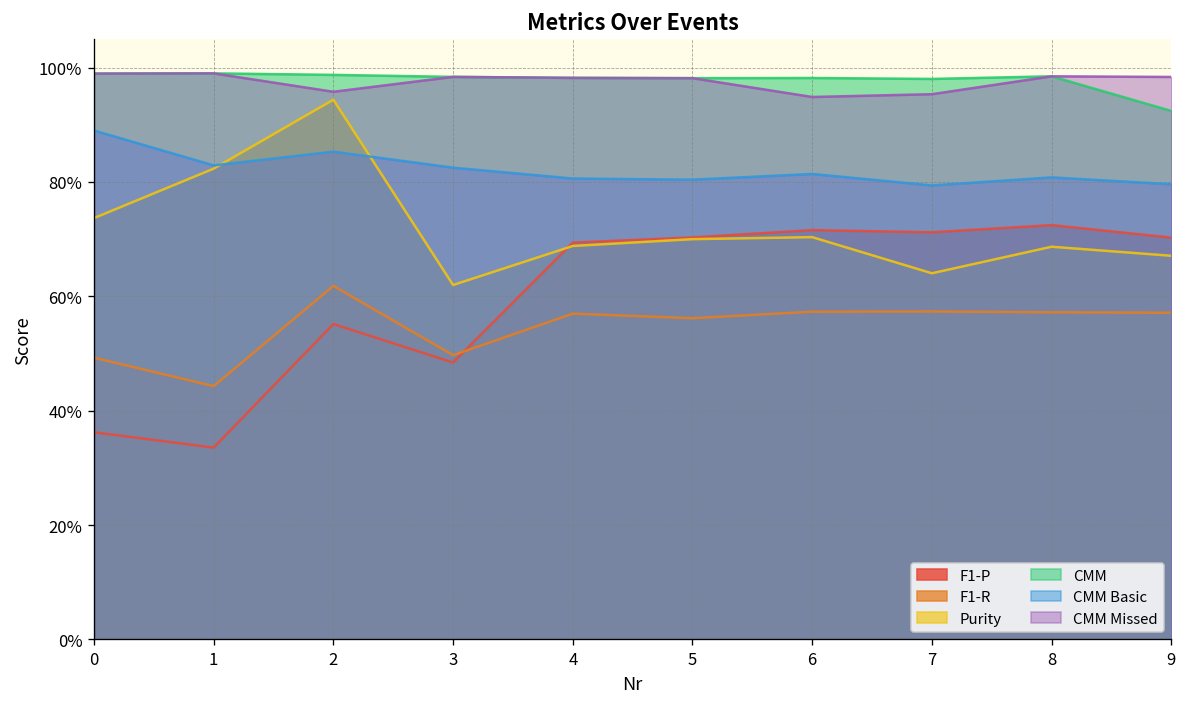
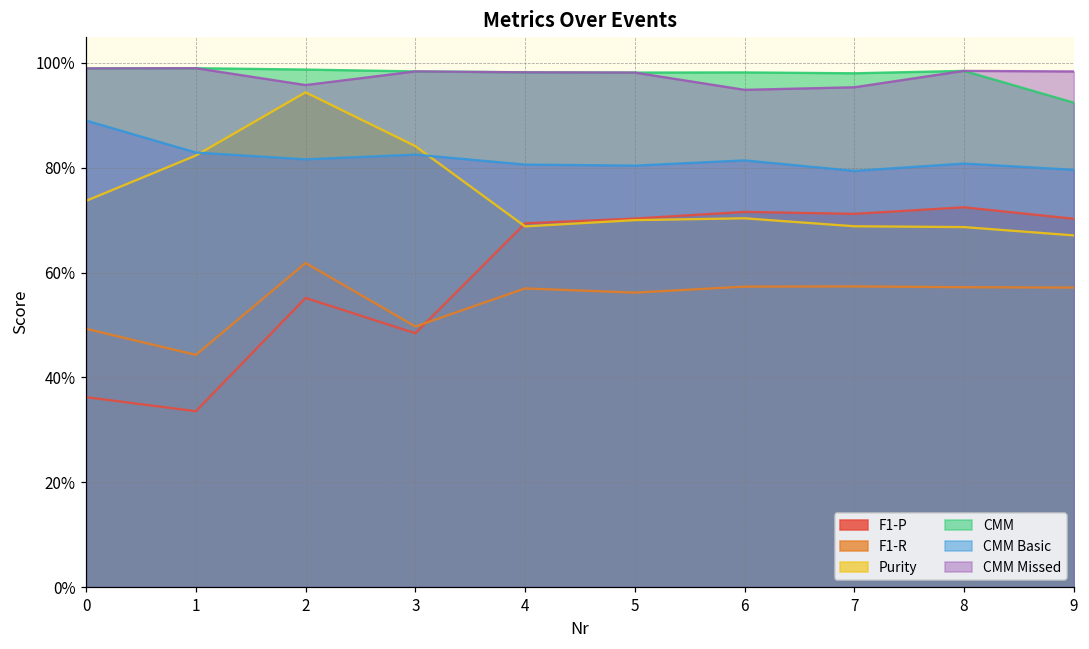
CMM Basic, 2: 85% -> 82%
Purity, 3: 62% -> 84%
Purity, 7: 64% -> 69%
